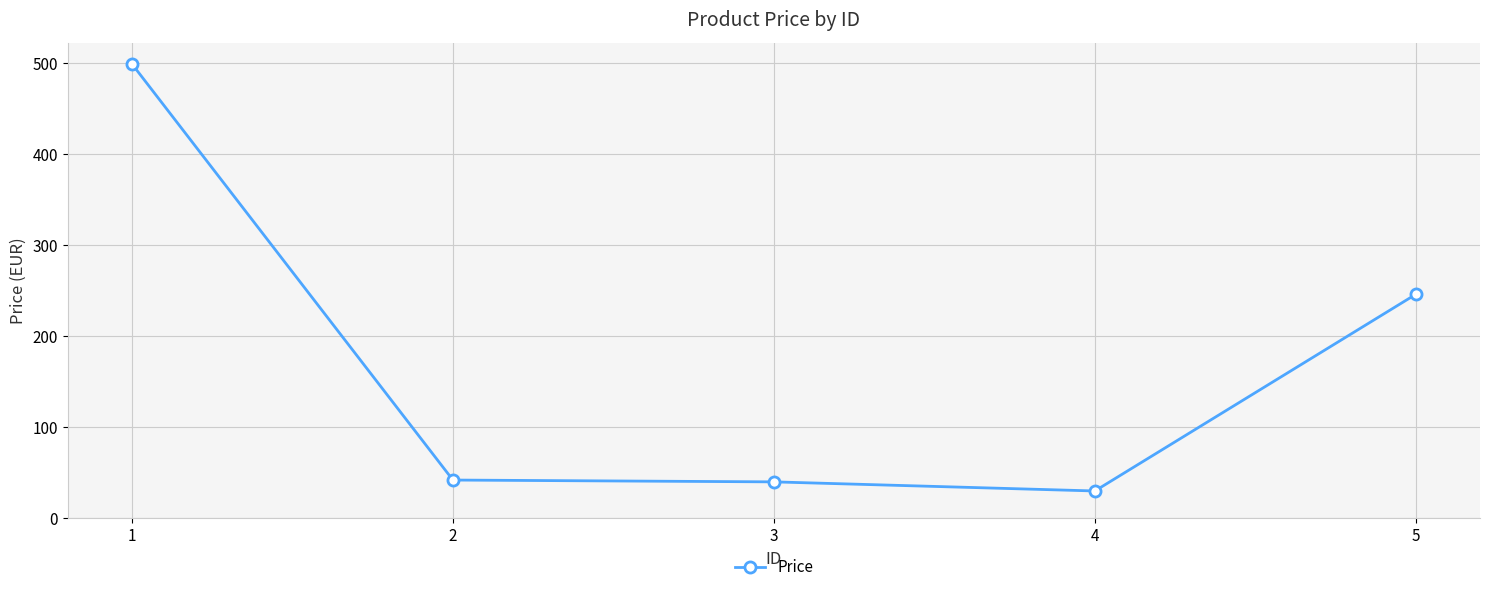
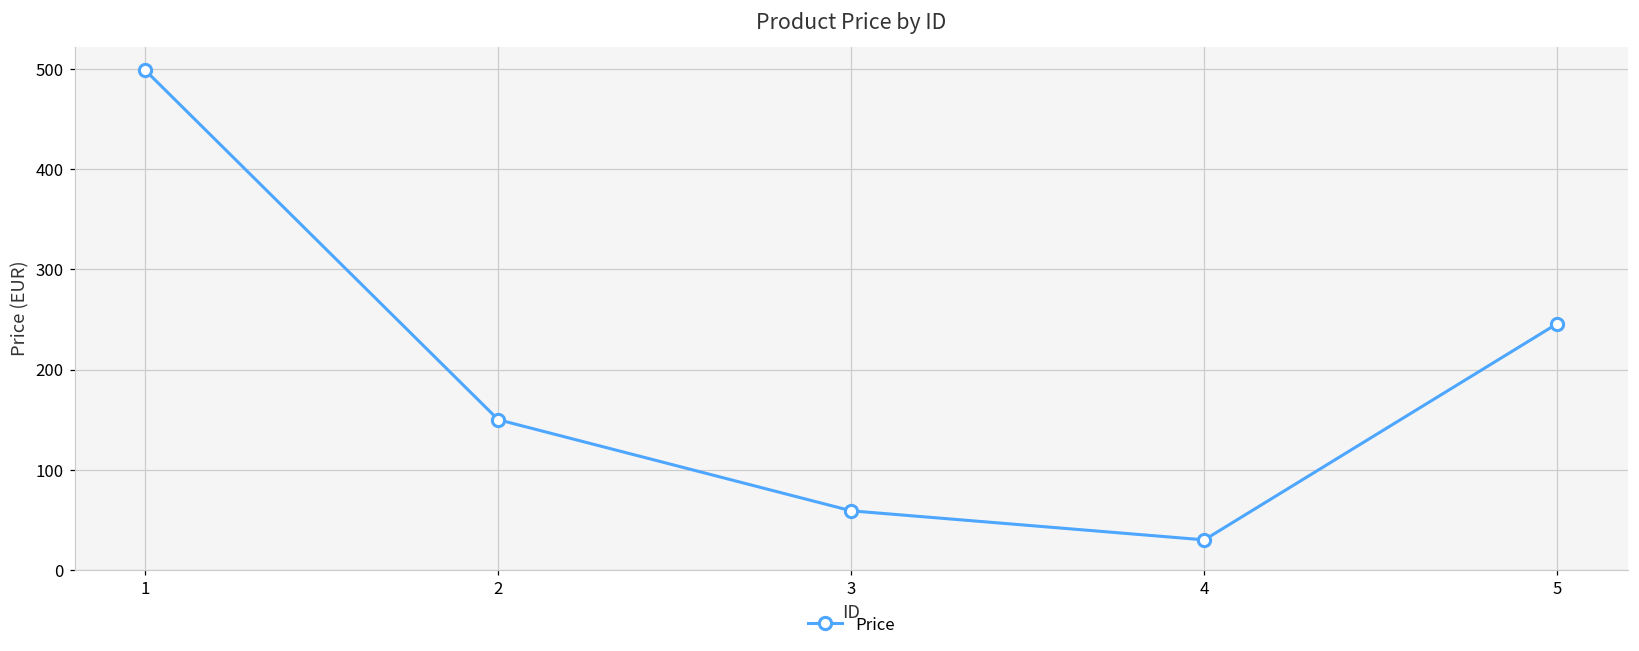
2: 40 -> 150
3: 40 -> 60
